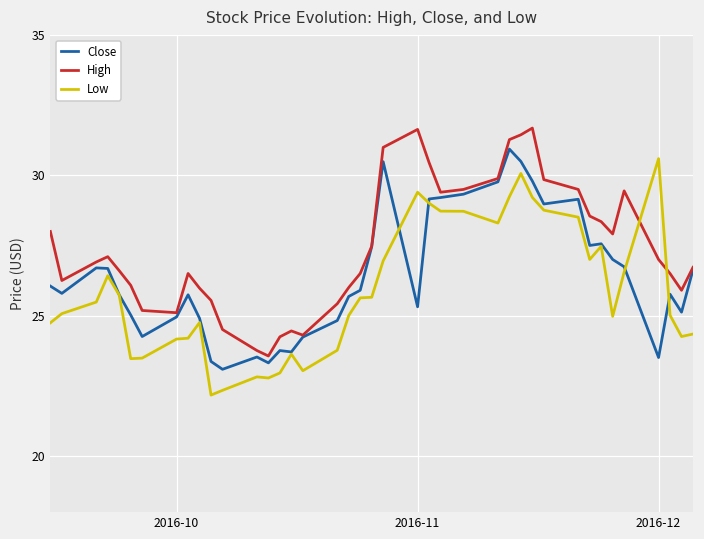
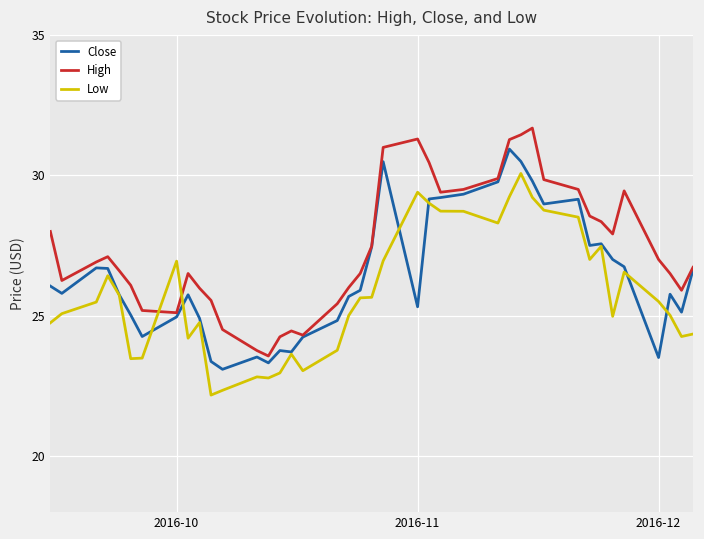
Low, 2016-10: 24.2 -> 26.9
High, 2016-11: 31.6 -> 31.3
Low, 2016-12: 30.6 -> 25.5
